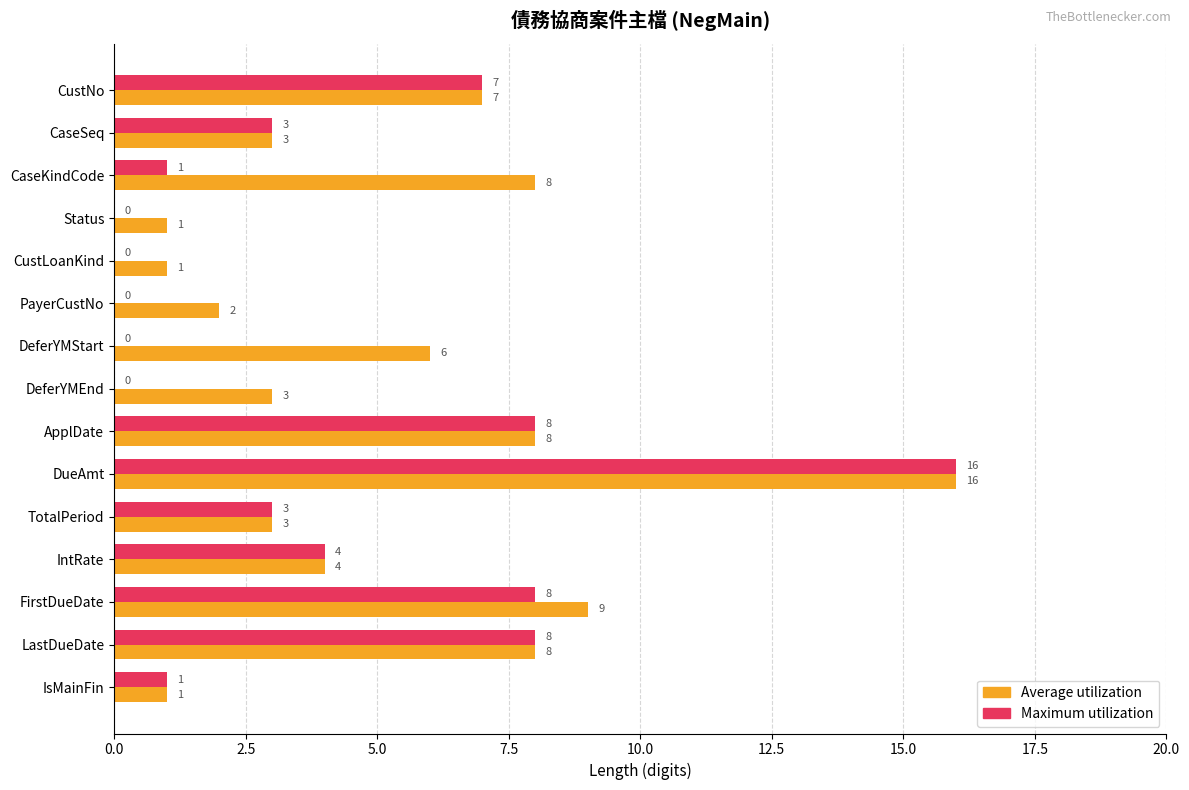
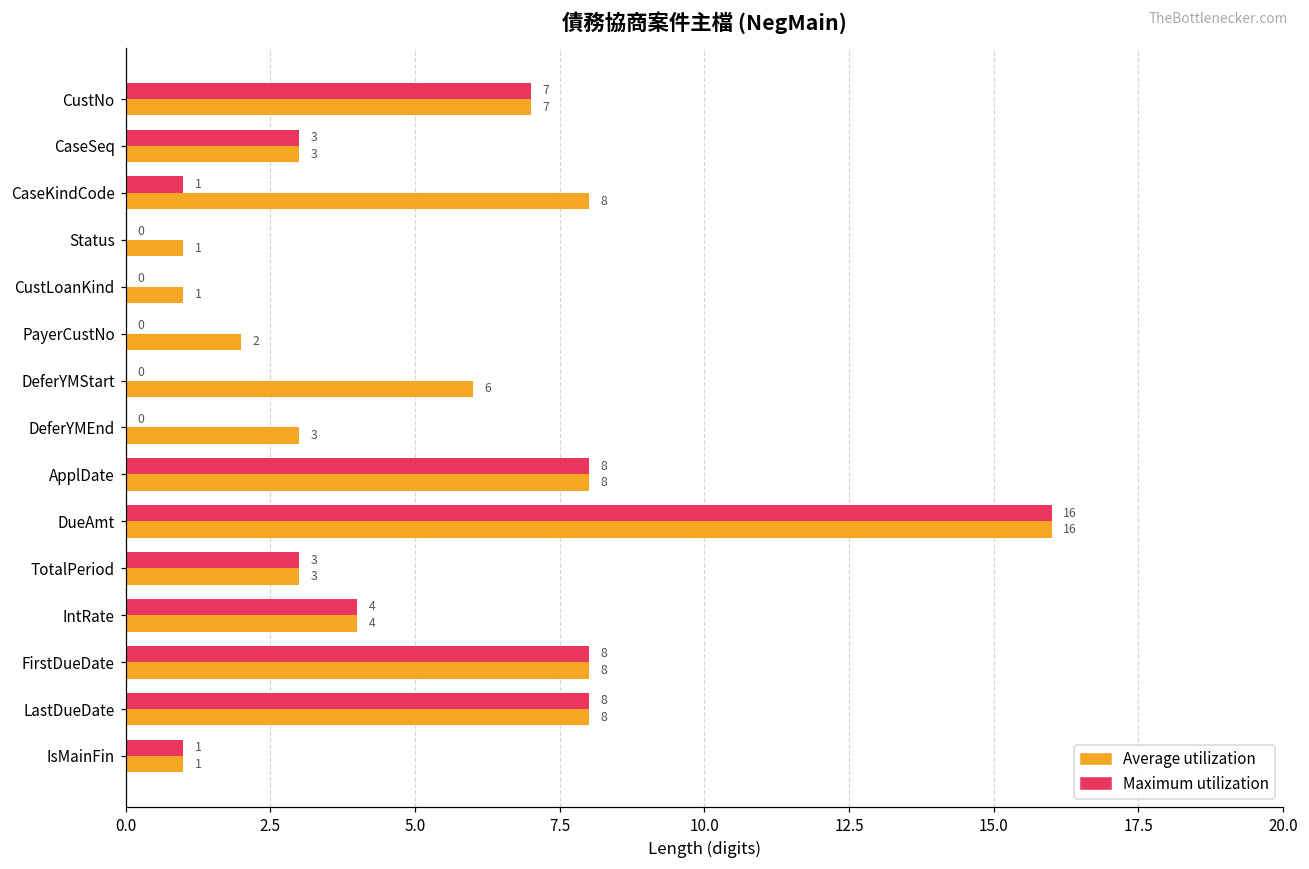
Average utilization, FirstDueDate: 9 -> 8
